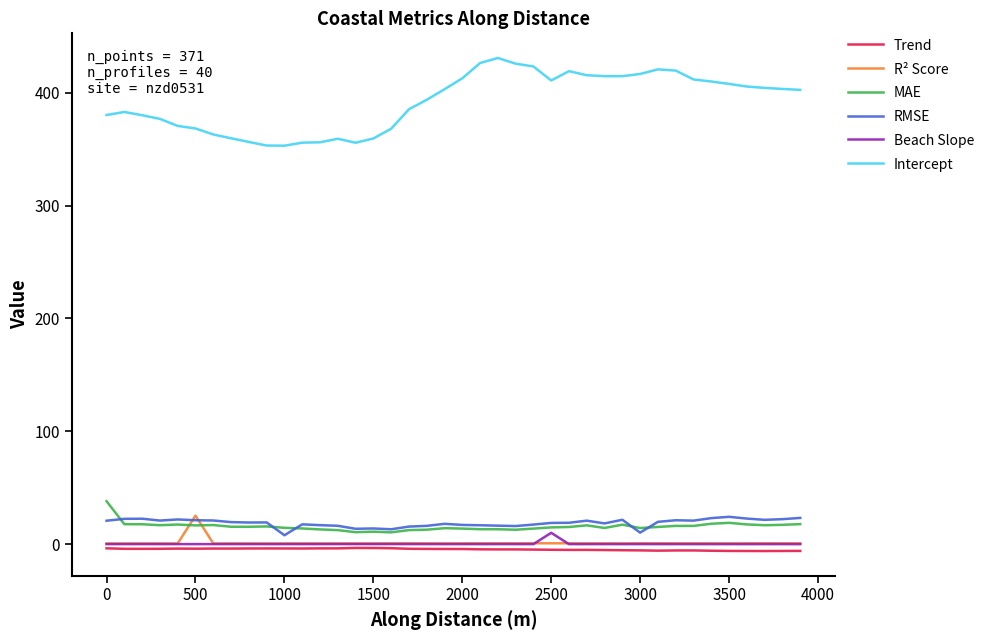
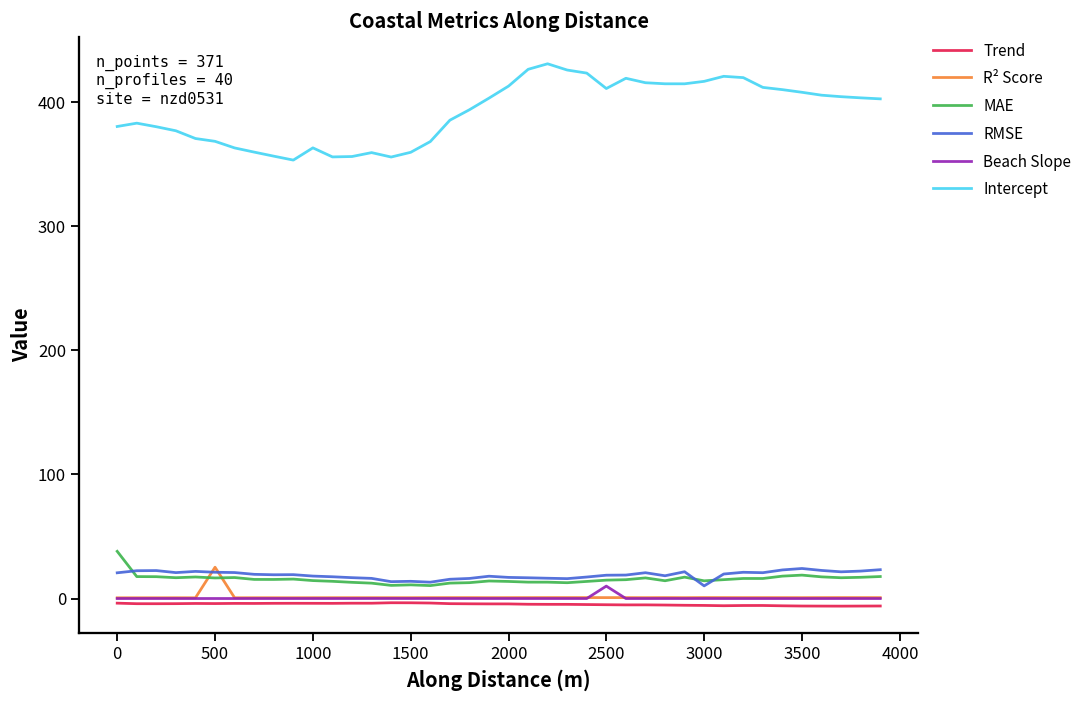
RMSE, 1000: 8 -> 18
Intercept, 1000: 353 -> 363
